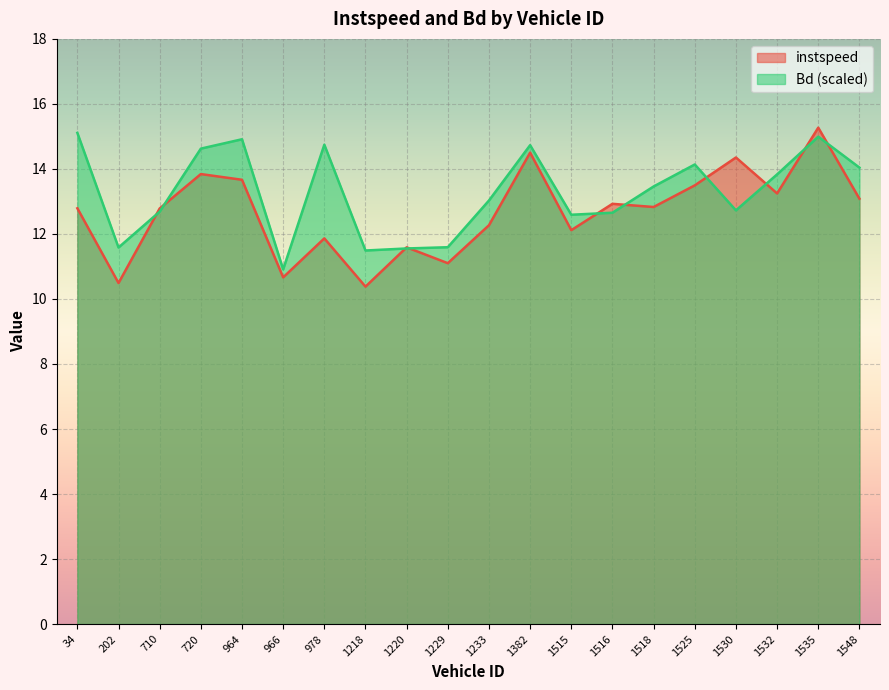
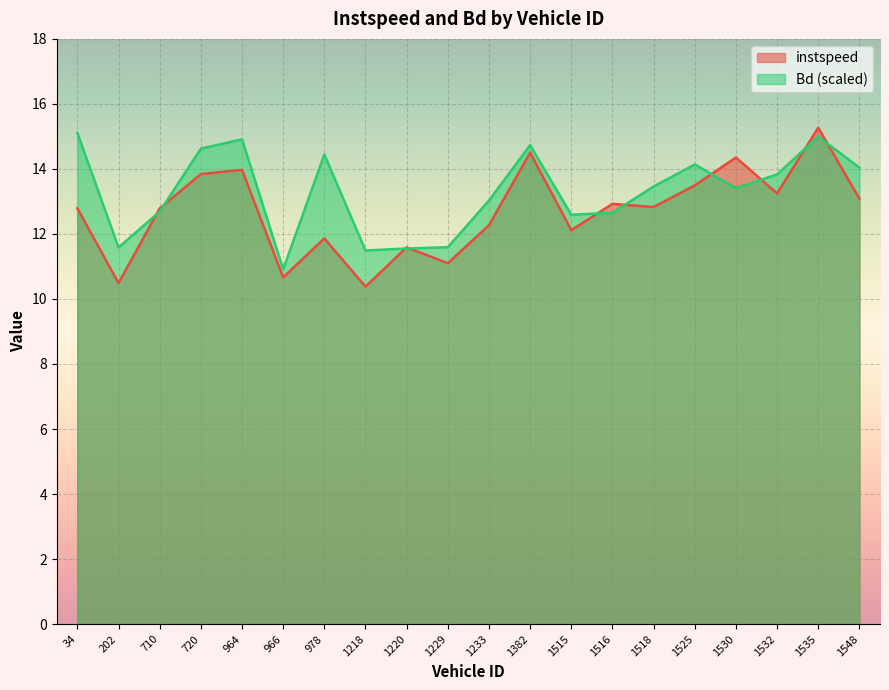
instspeed, 964: 13.7 -> 14.0
Bd (scaled), 978: 14.7 -> 14.4
Bd (scaled), 1530: 12.7 -> 13.4
